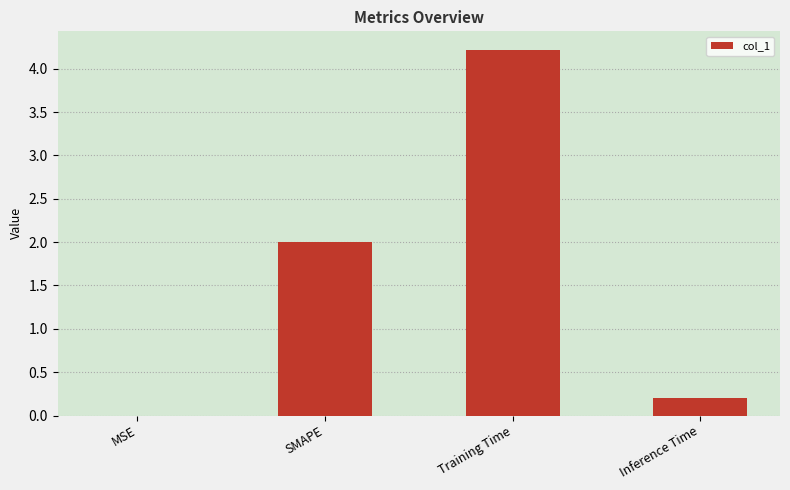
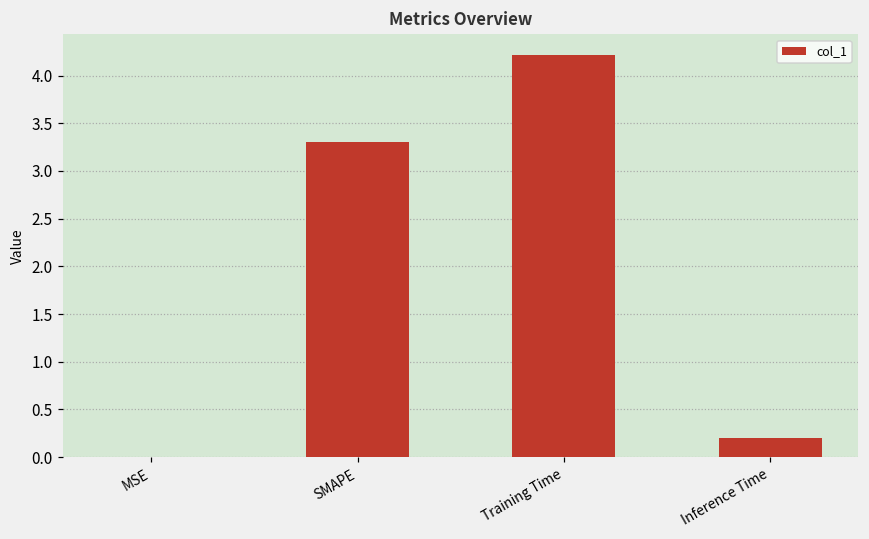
SMAPE: 2.0 -> 3.3
